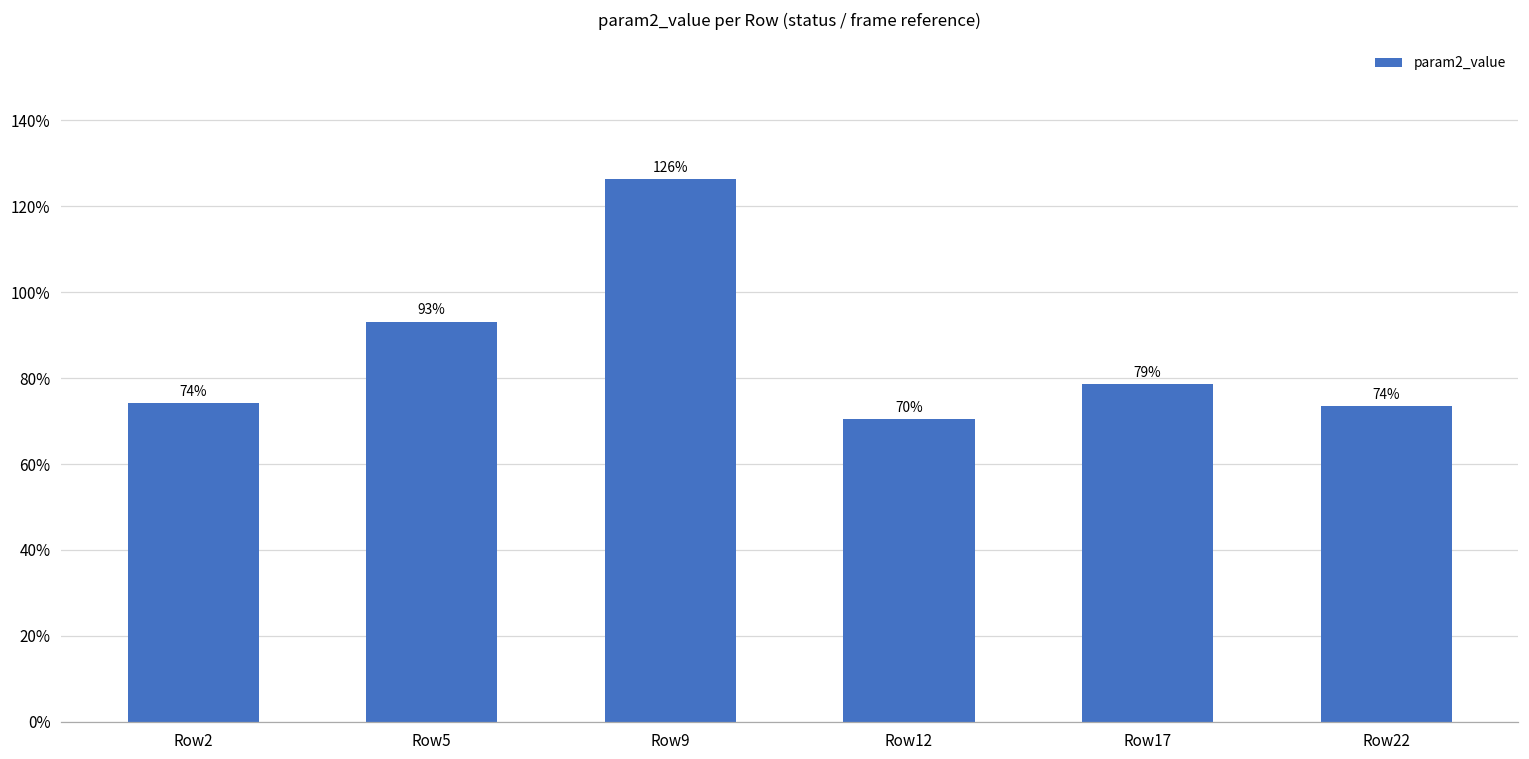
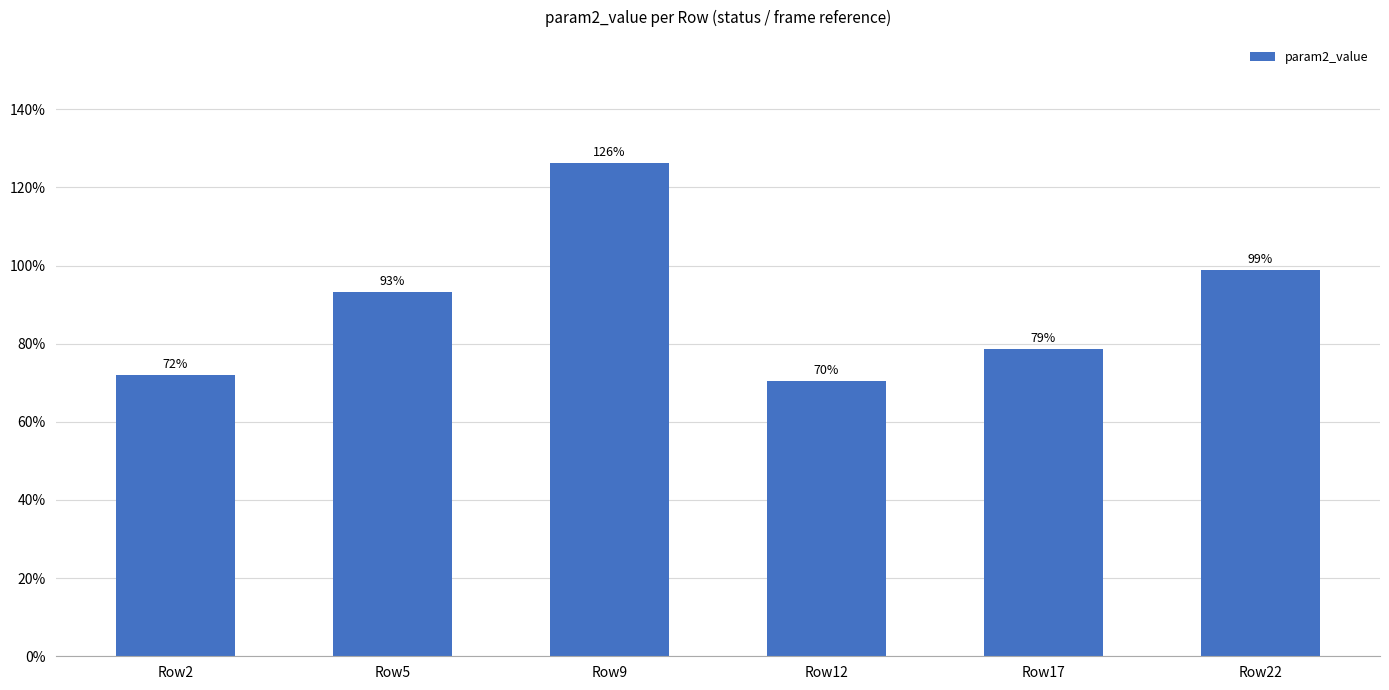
Row2: 74% -> 72%
Row22: 74% -> 99%
